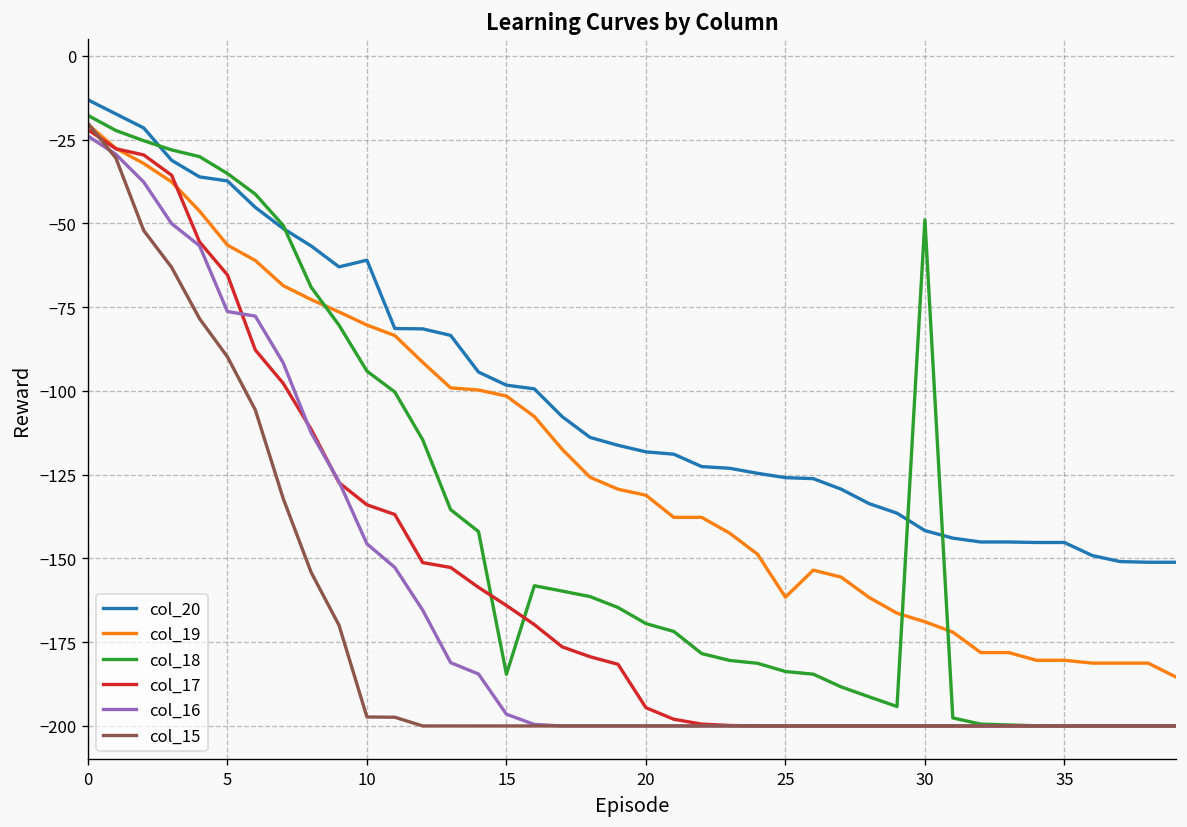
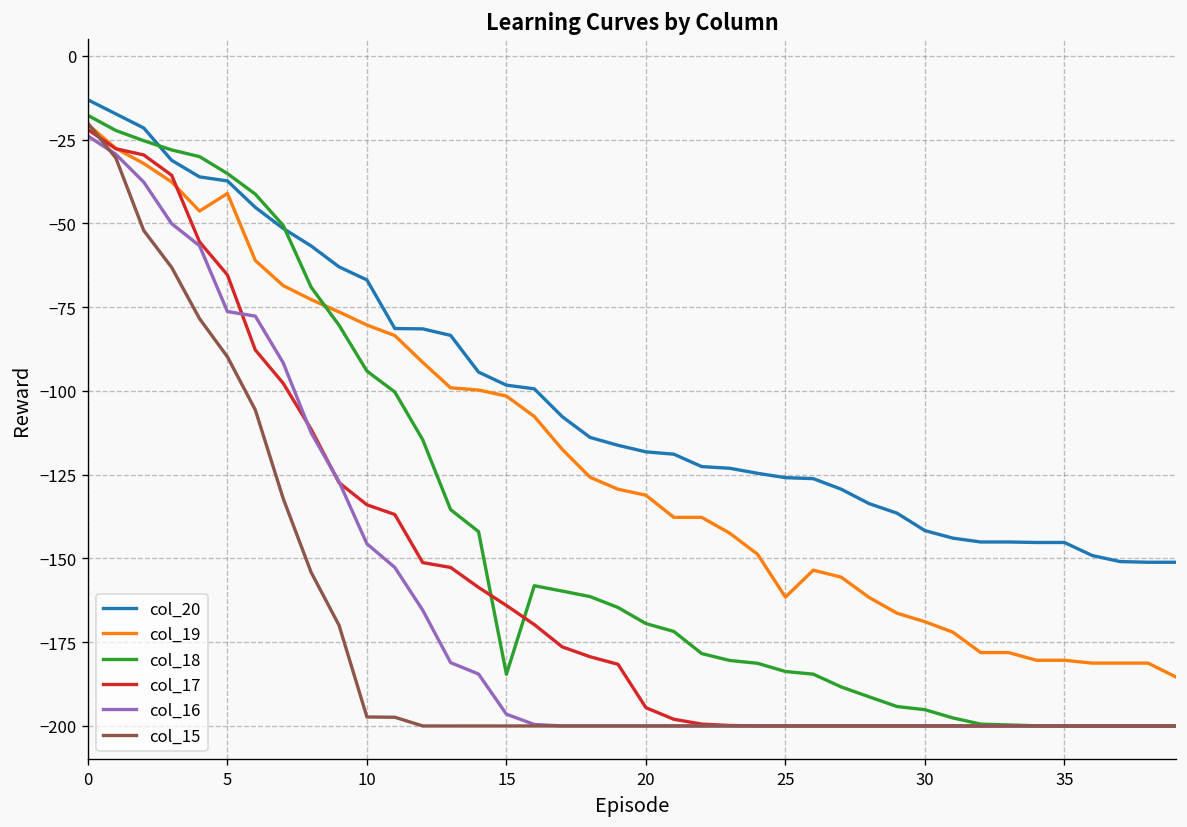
col_19, 5: -57 -> -41
col_20, 10: -61 -> -67
col_18, 30: -49 -> -195
